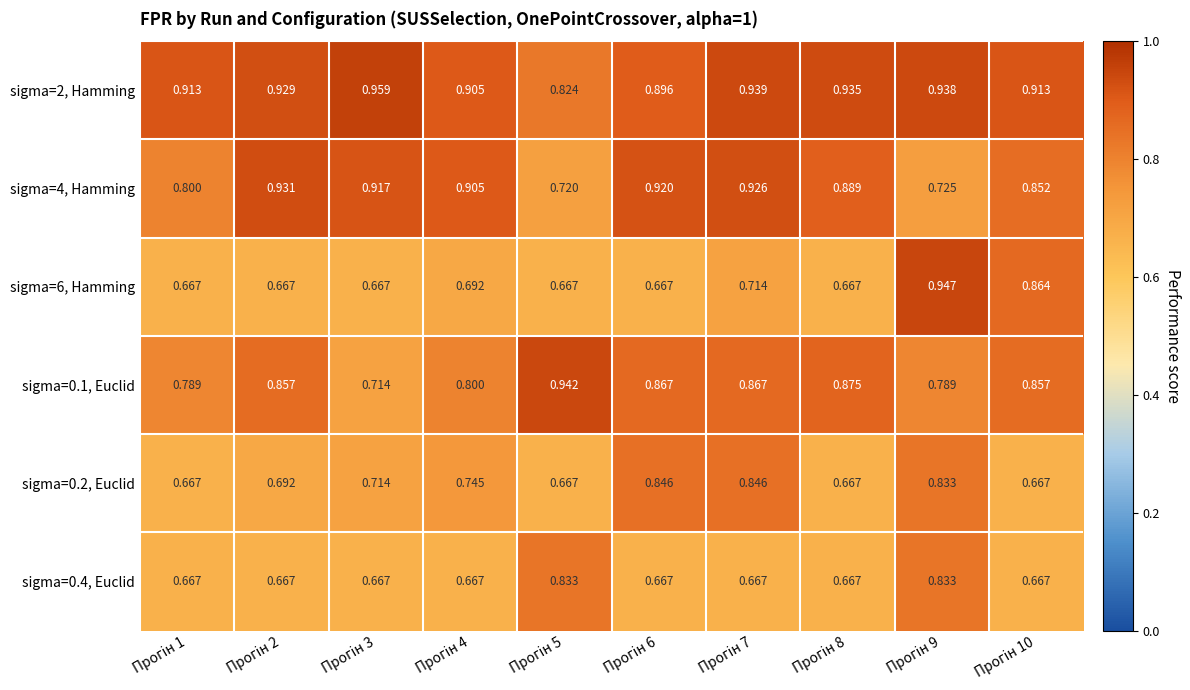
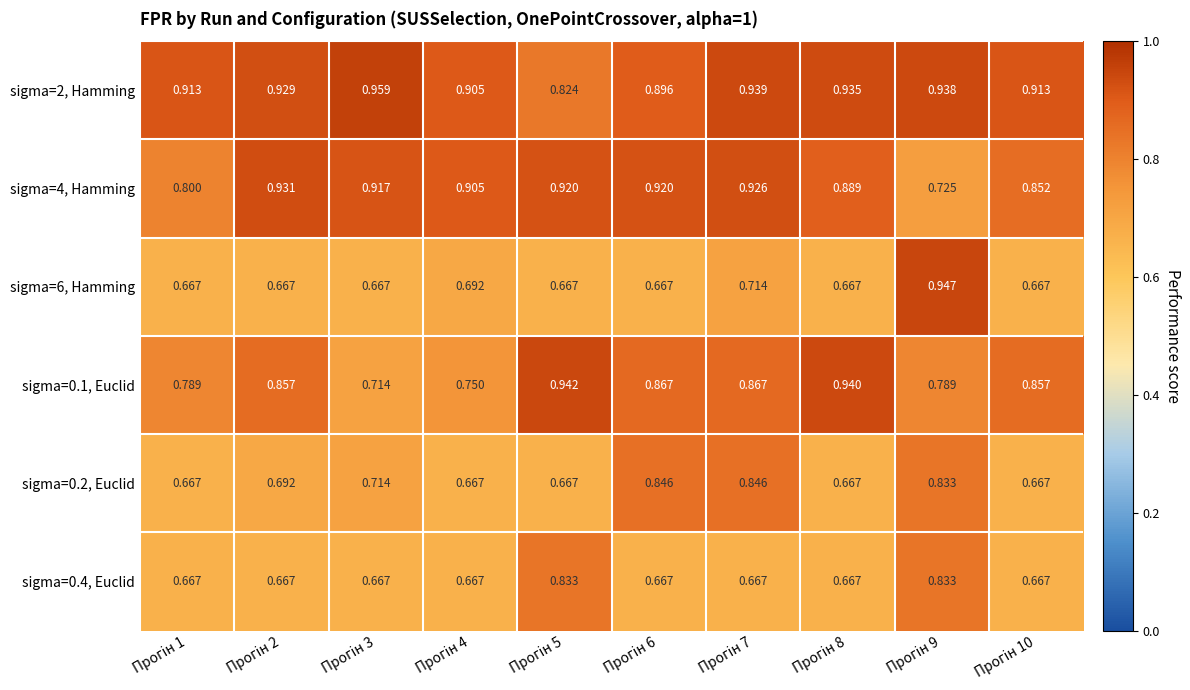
sigma=4, Hamming, Прогін 5: 0.720 -> 0.920
sigma=6, Hamming, Прогін 10: 0.864 -> 0.667
sigma=0.1, Euclid, Прогін 4: 0.800 -> 0.750
sigma=0.1, Euclid, Прогін 8: 0.875 -> 0.940
sigma=0.2, Euclid, Прогін 4: 0.745 -> 0.667
